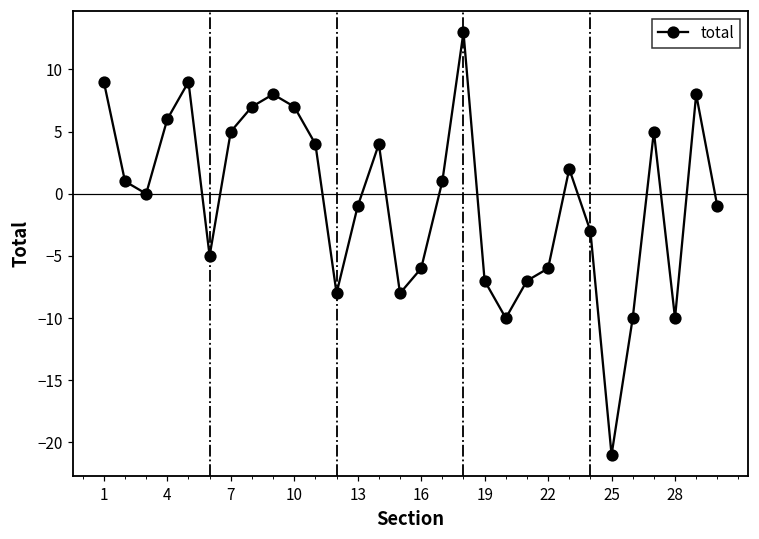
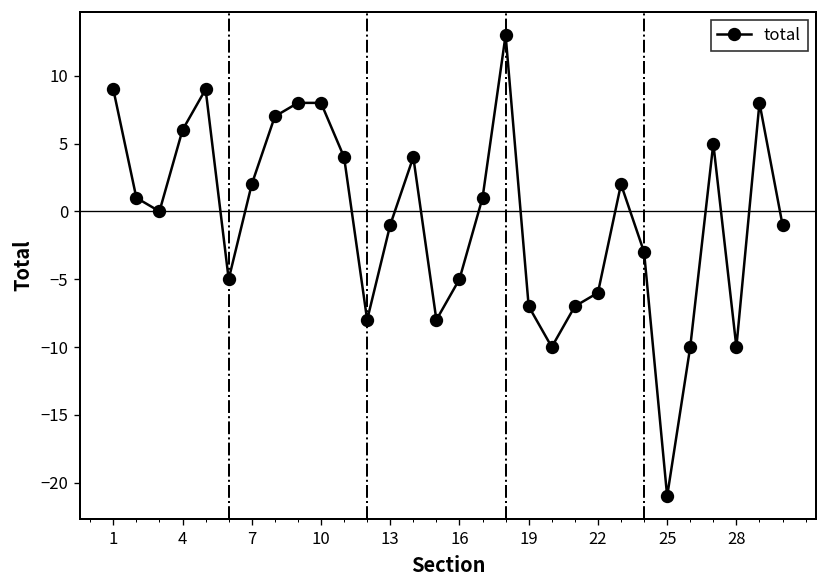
7: 5 -> 2
10: 7 -> 8
16: -6 -> -5
